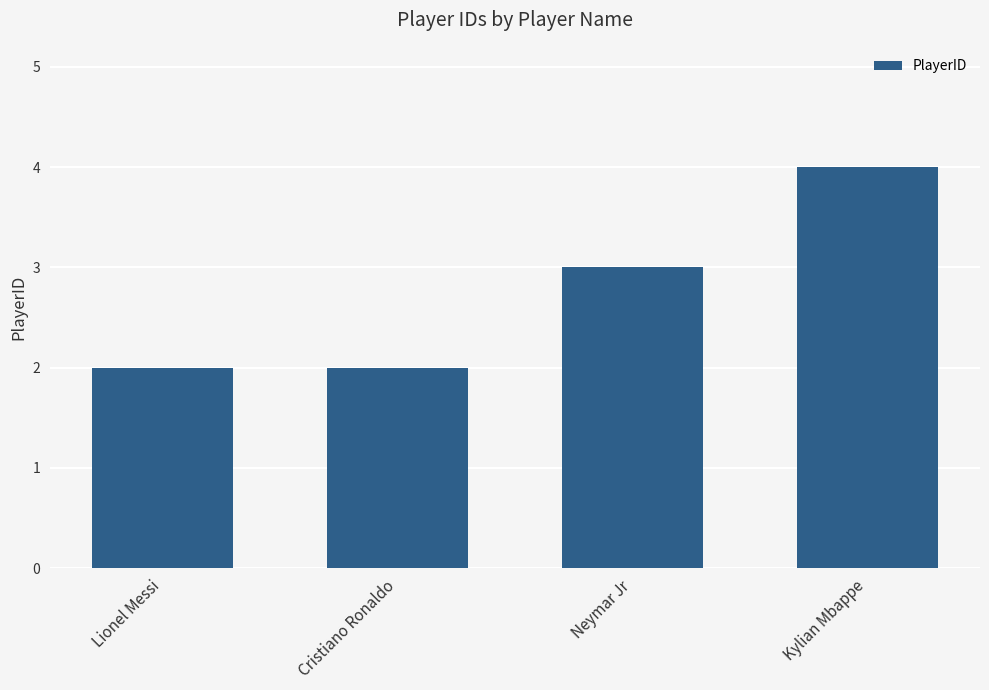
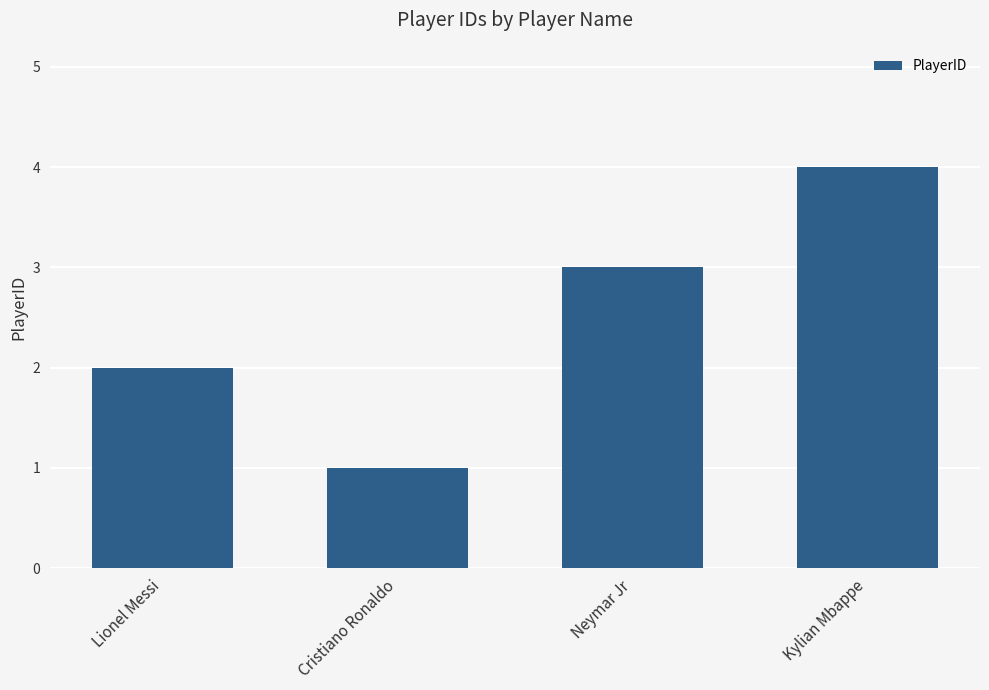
Cristiano Ronaldo: 2 -> 1
